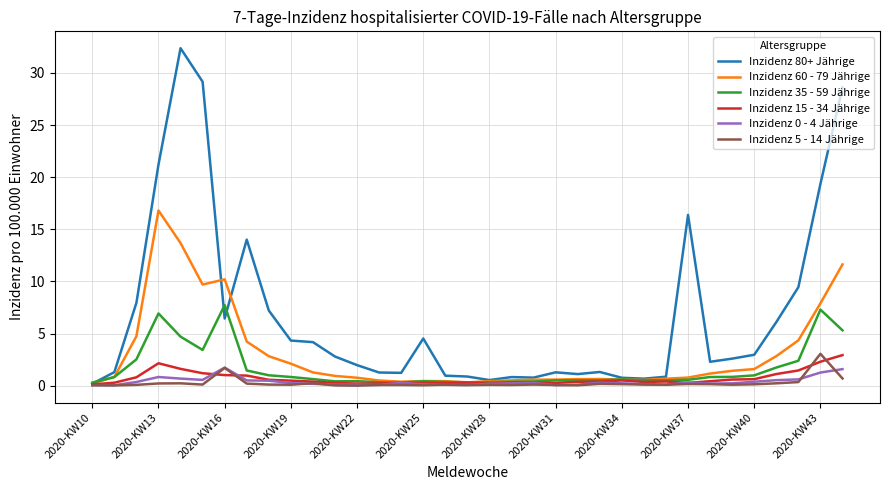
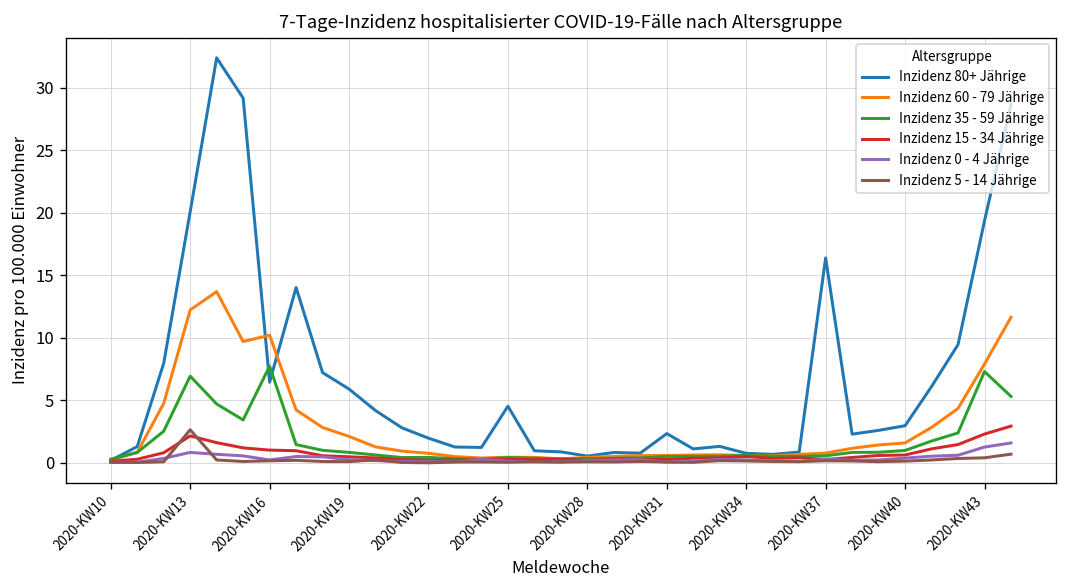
Inzidenz 80+ Jährige, 2020-KW13: 21.2 -> 20.1
Inzidenz 60 - 79 Jährige, 2020-KW13: 16.8 -> 12.2
Inzidenz 5 - 14 Jährige, 2020-KW13: 0.2 -> 2.6
Inzidenz 0 - 4 Jährige, 2020-KW16: 1.7 -> 0.2
Inzidenz 5 - 14 Jährige, 2020-KW16: 1.7 -> 0.2
Inzidenz 80+ Jährige, 2020-KW19: 4.3 -> 5.9
Inzidenz 80+ Jährige, 2020-KW31: 1.3 -> 2.3
Inzidenz 5 - 14 Jährige, 2020-KW43: 3.1 -> 0.4
